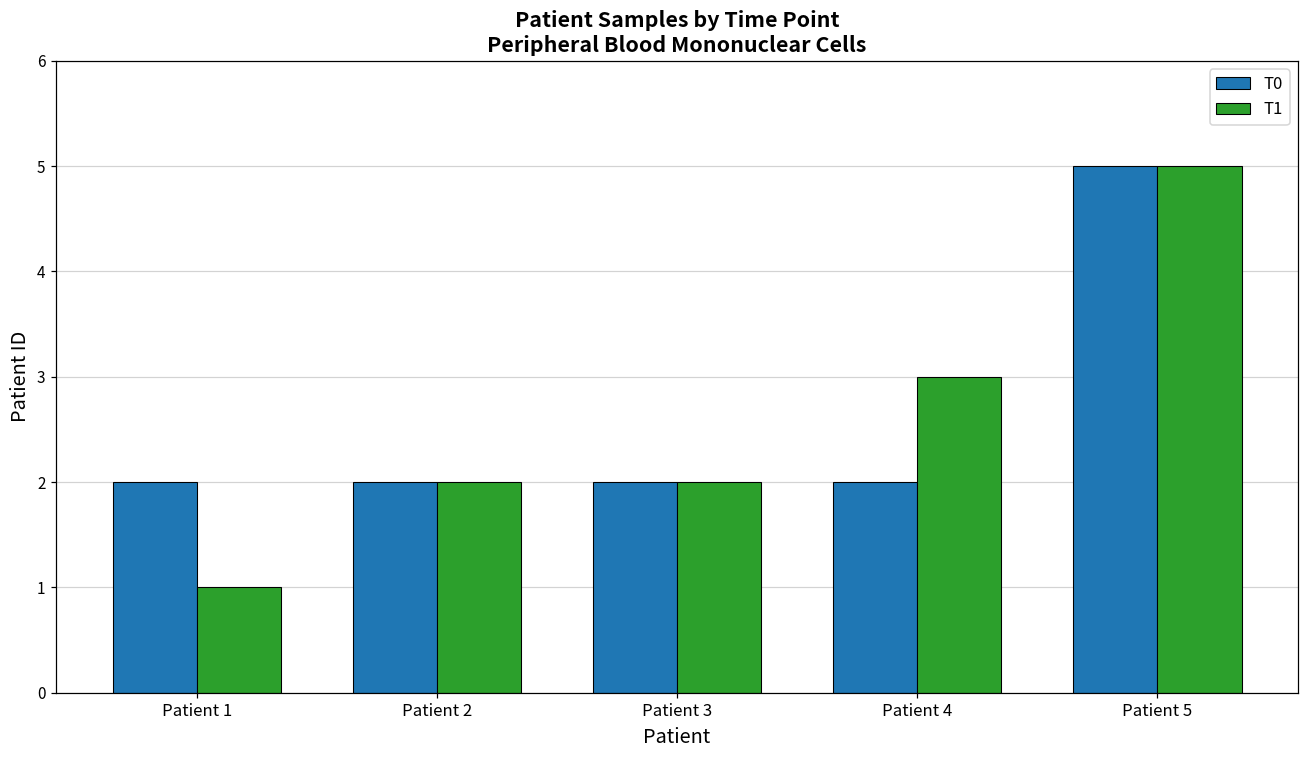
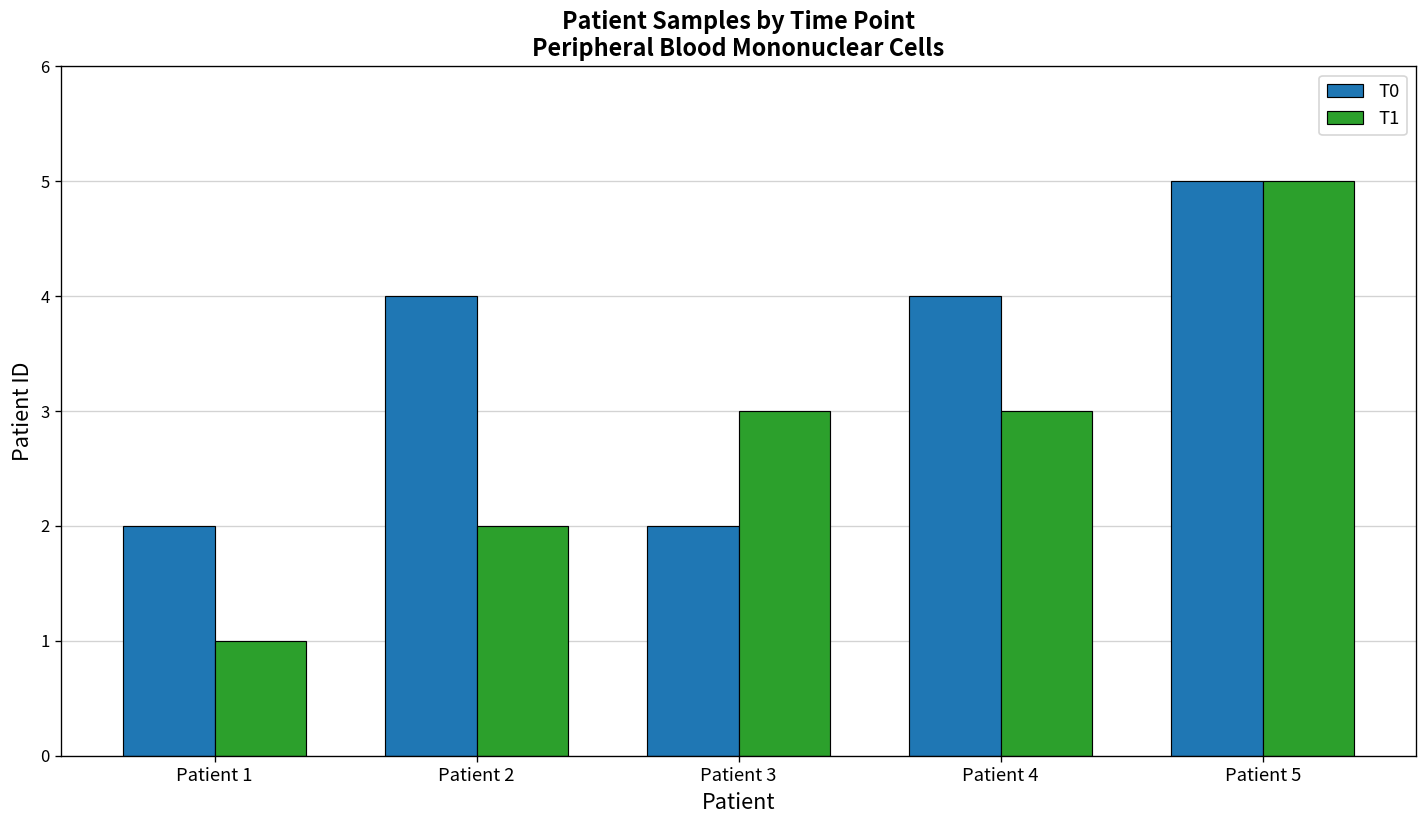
T0, Patient 2: 2 -> 4
T1, Patient 3: 2 -> 3
T0, Patient 4: 2 -> 4
